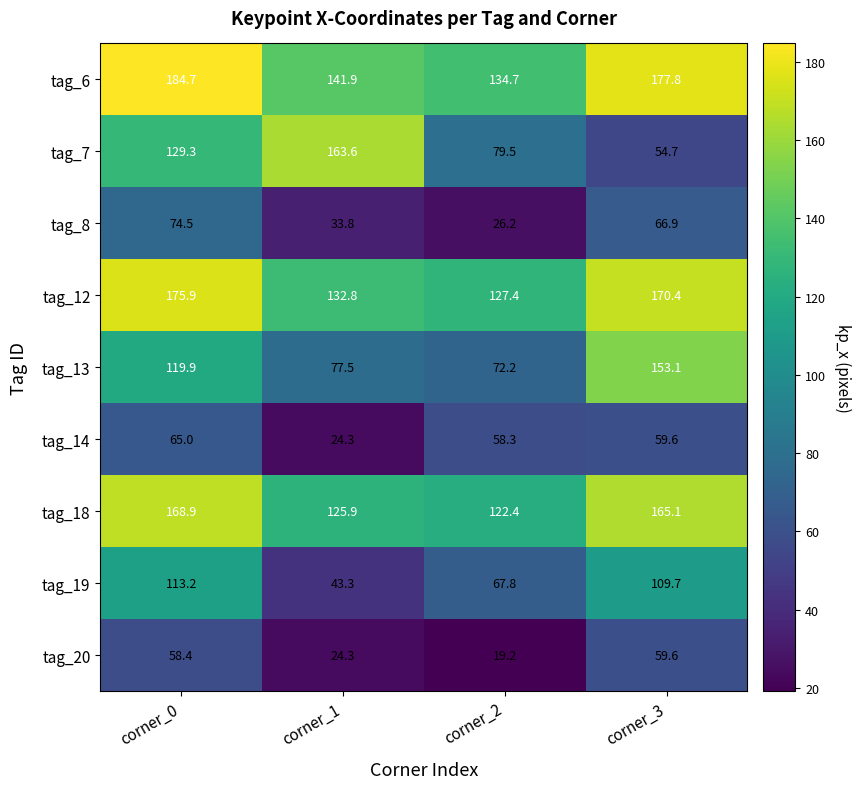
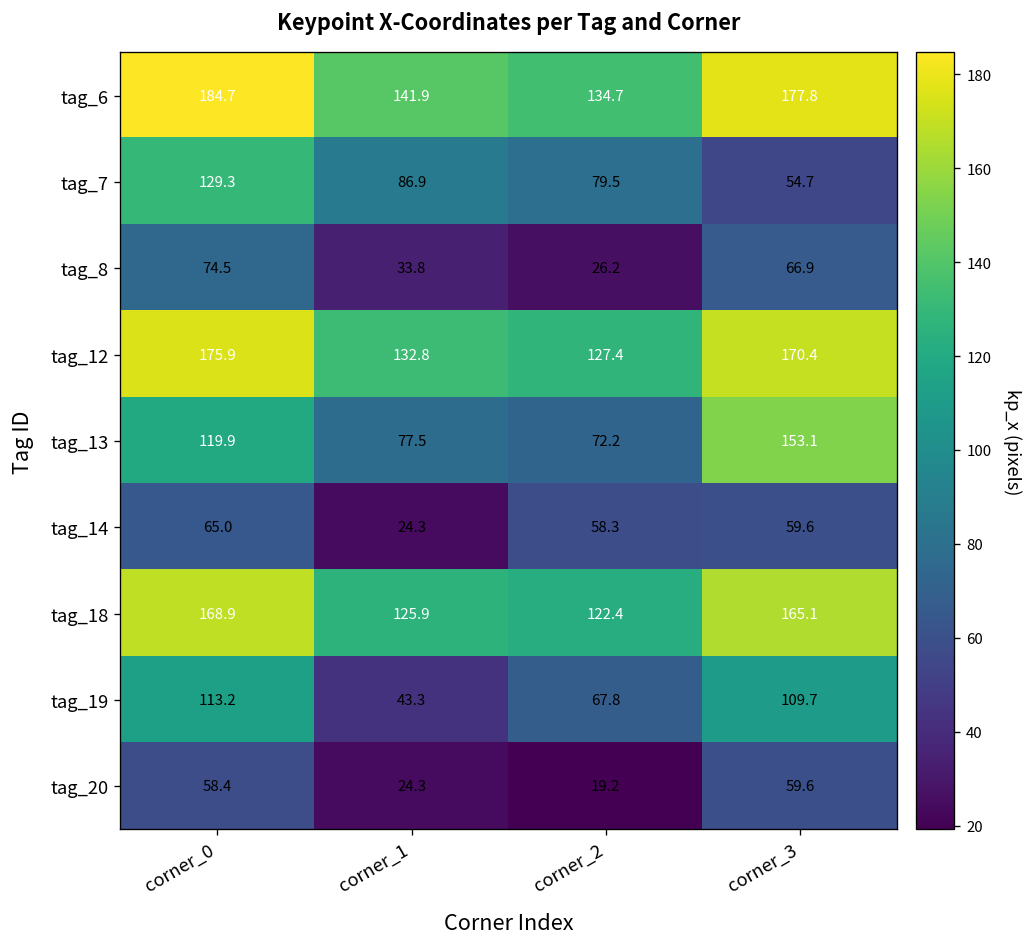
tag_7, corner_1: 163.6 -> 86.9
